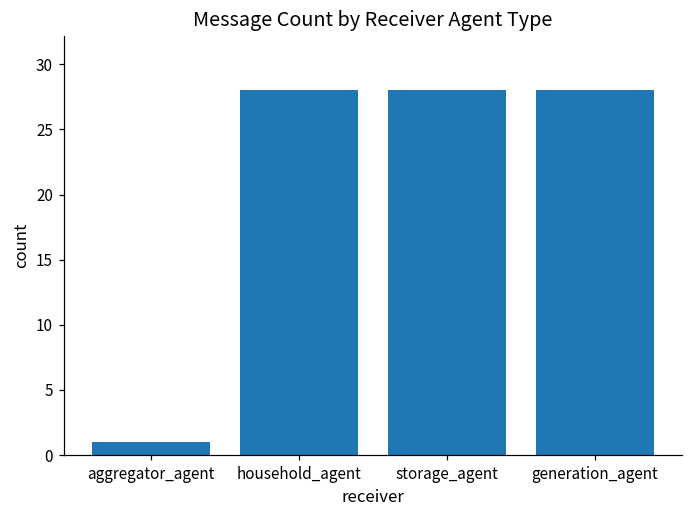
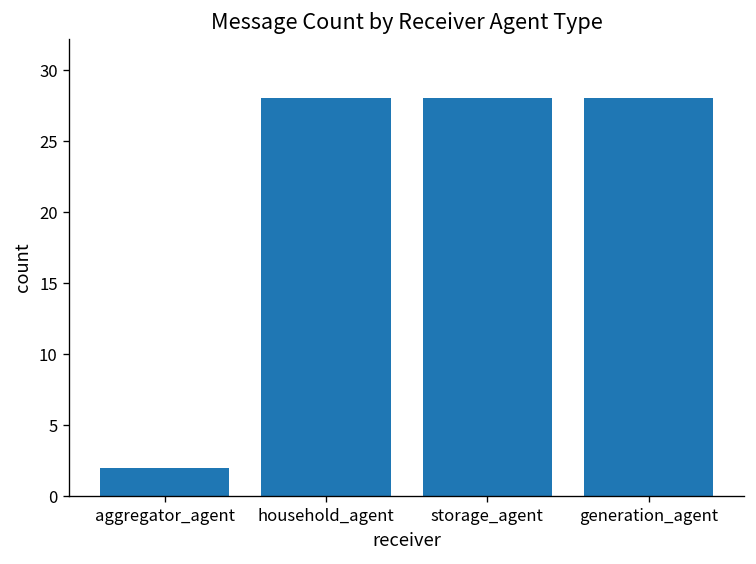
aggregator_agent: 1 -> 2
